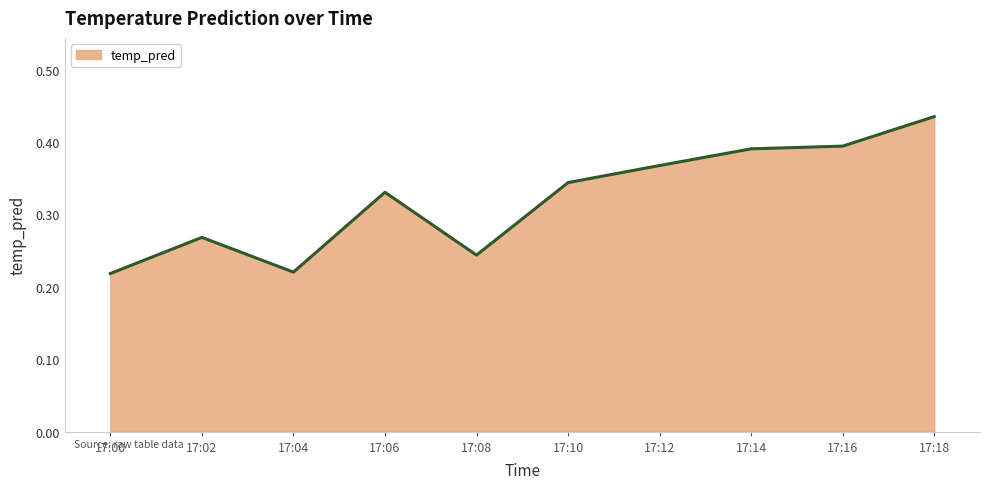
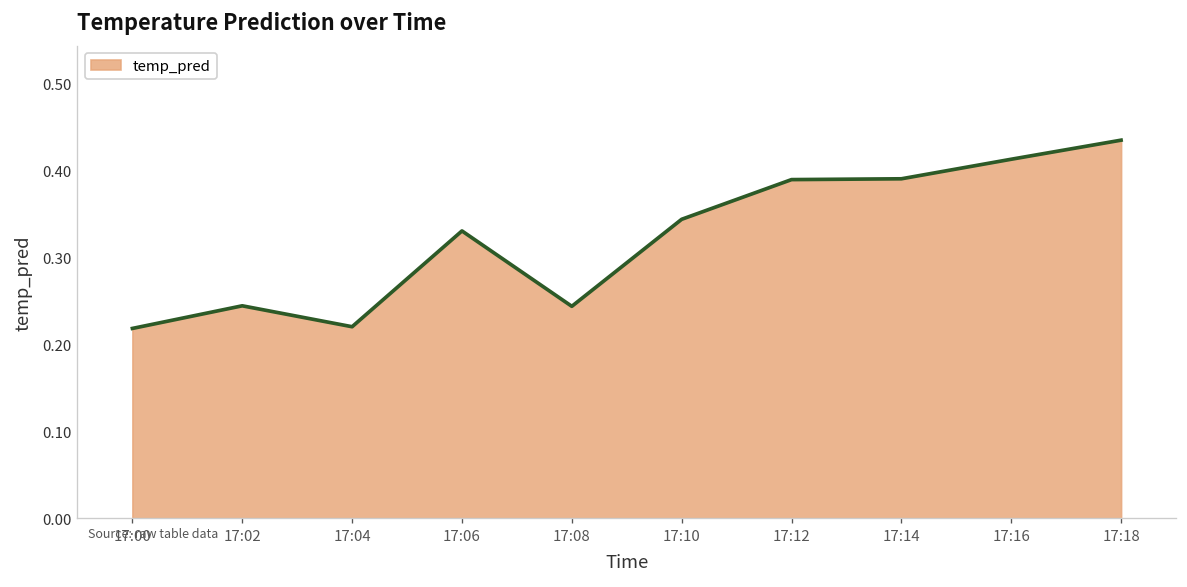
17:02: 0.27 -> 0.24
17:12: 0.37 -> 0.39
17:16: 0.39 -> 0.41
